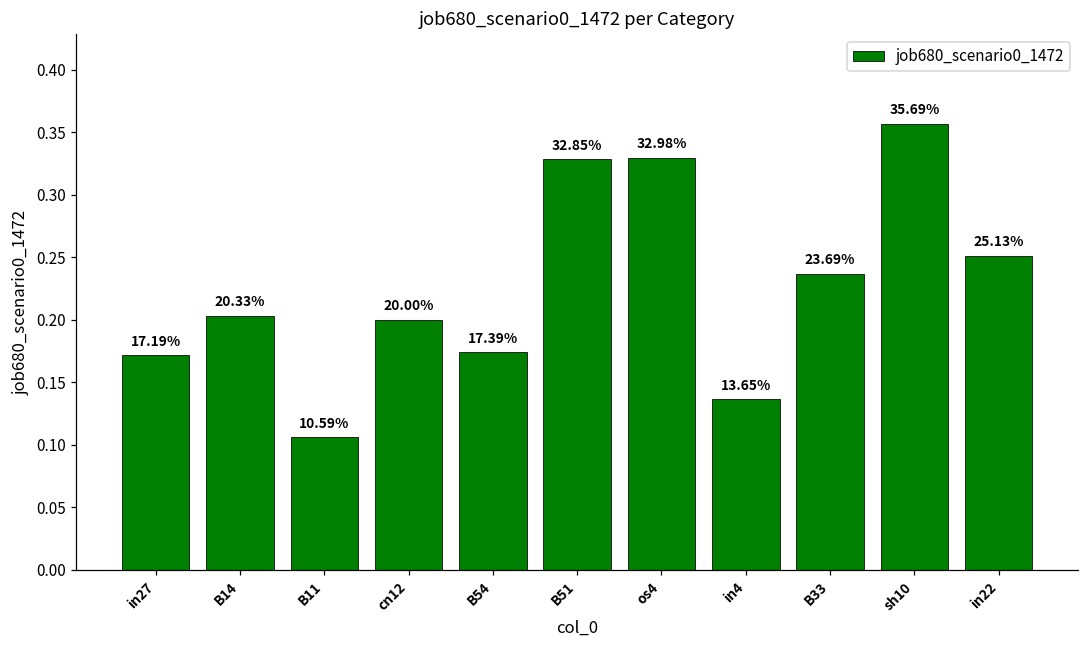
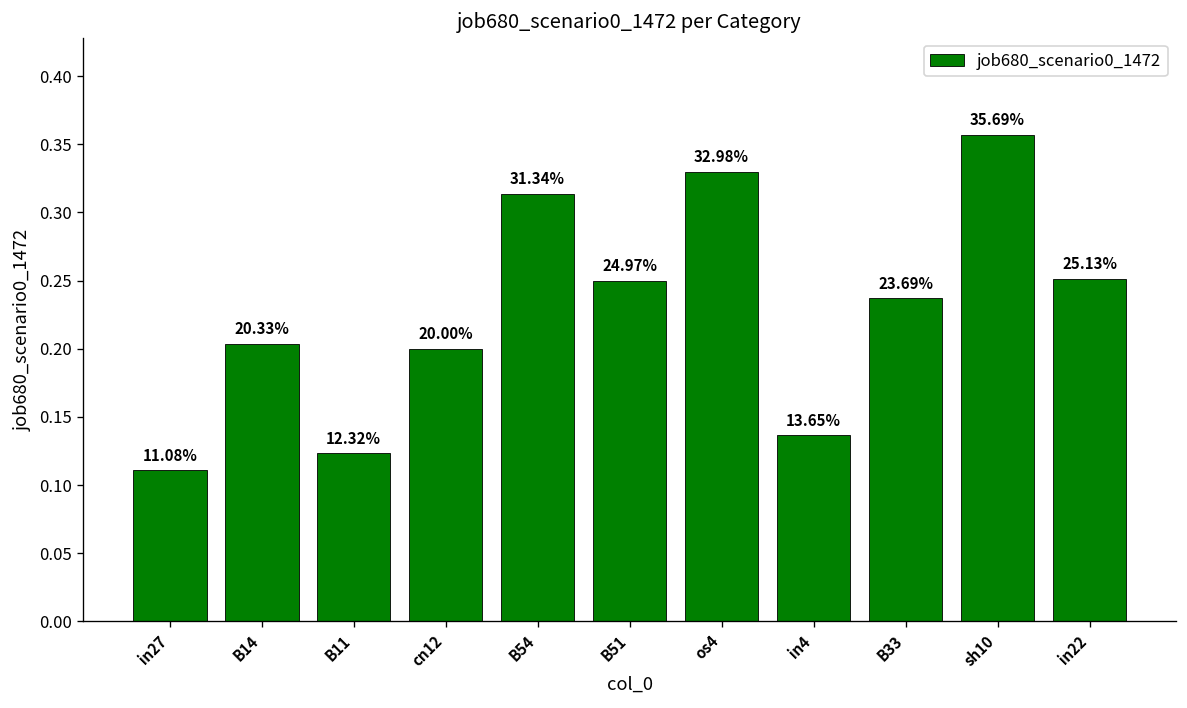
in27: 17.19% -> 11.08%
B11: 10.59% -> 12.32%
B54: 17.39% -> 31.34%
B51: 32.85% -> 24.97%
